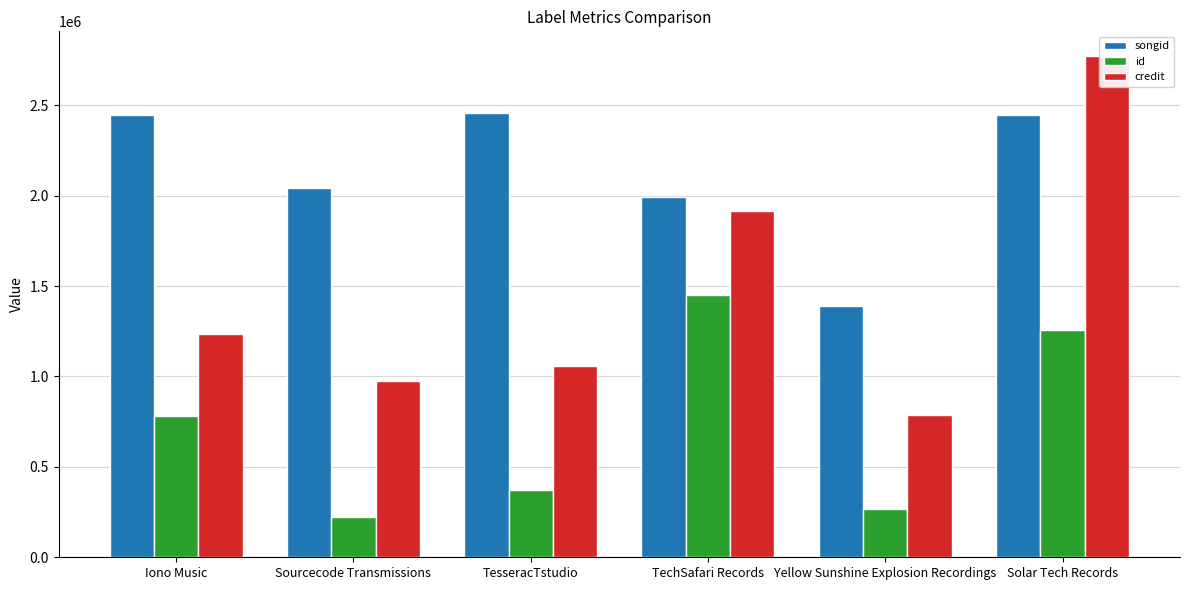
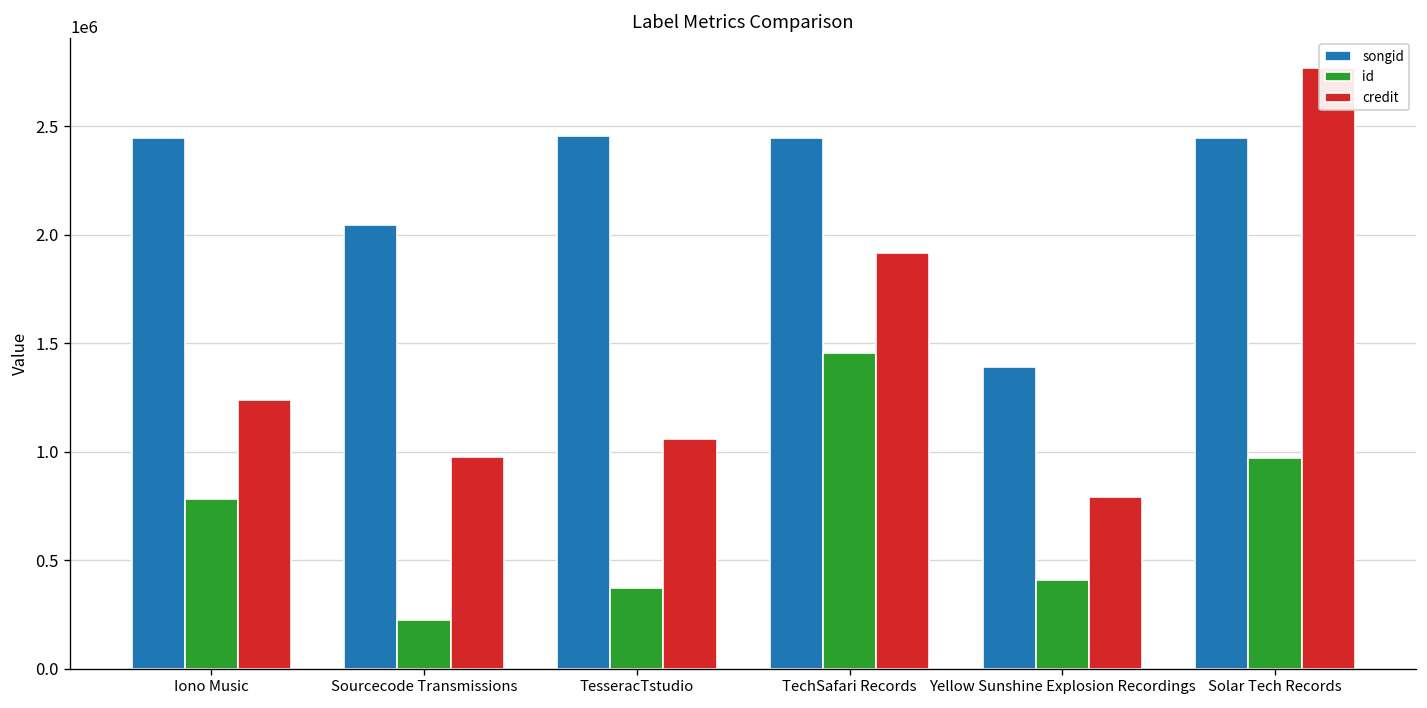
songid, TechSafari Records: 1990000 -> 2440000
id, Yellow Sunshine Explosion Recordings: 270000 -> 410000
id, Solar Tech Records: 1260000 -> 970000
